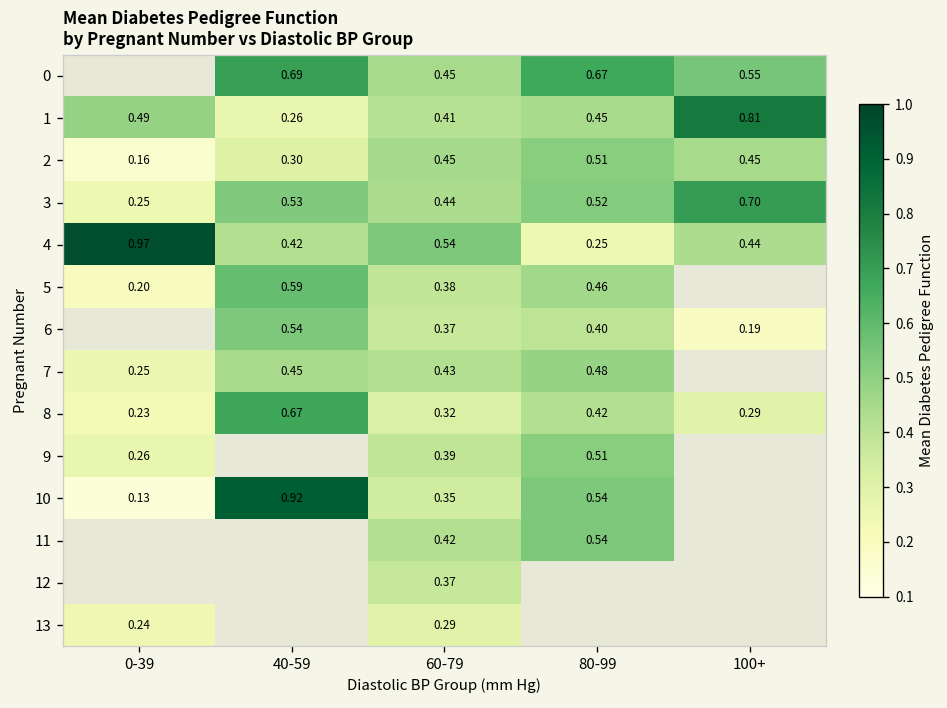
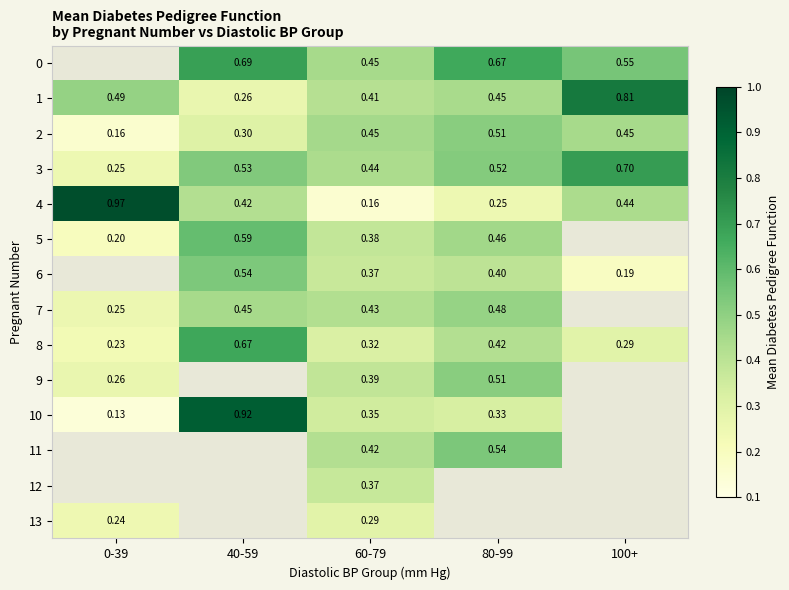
4, 60-79: 0.54 -> 0.16
10, 80-99: 0.54 -> 0.33
